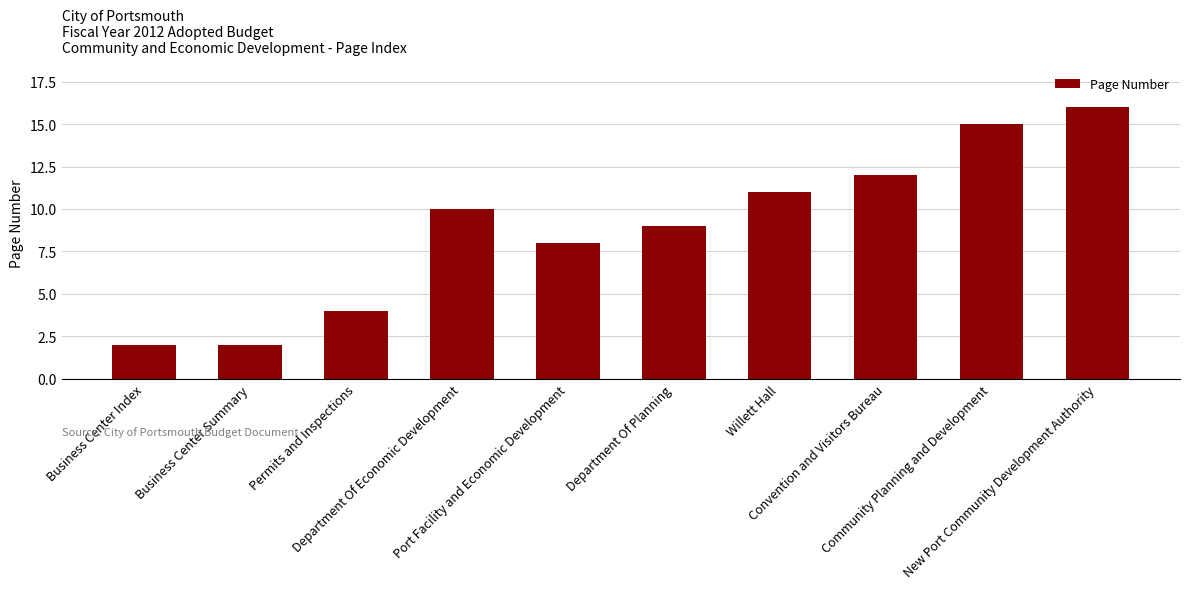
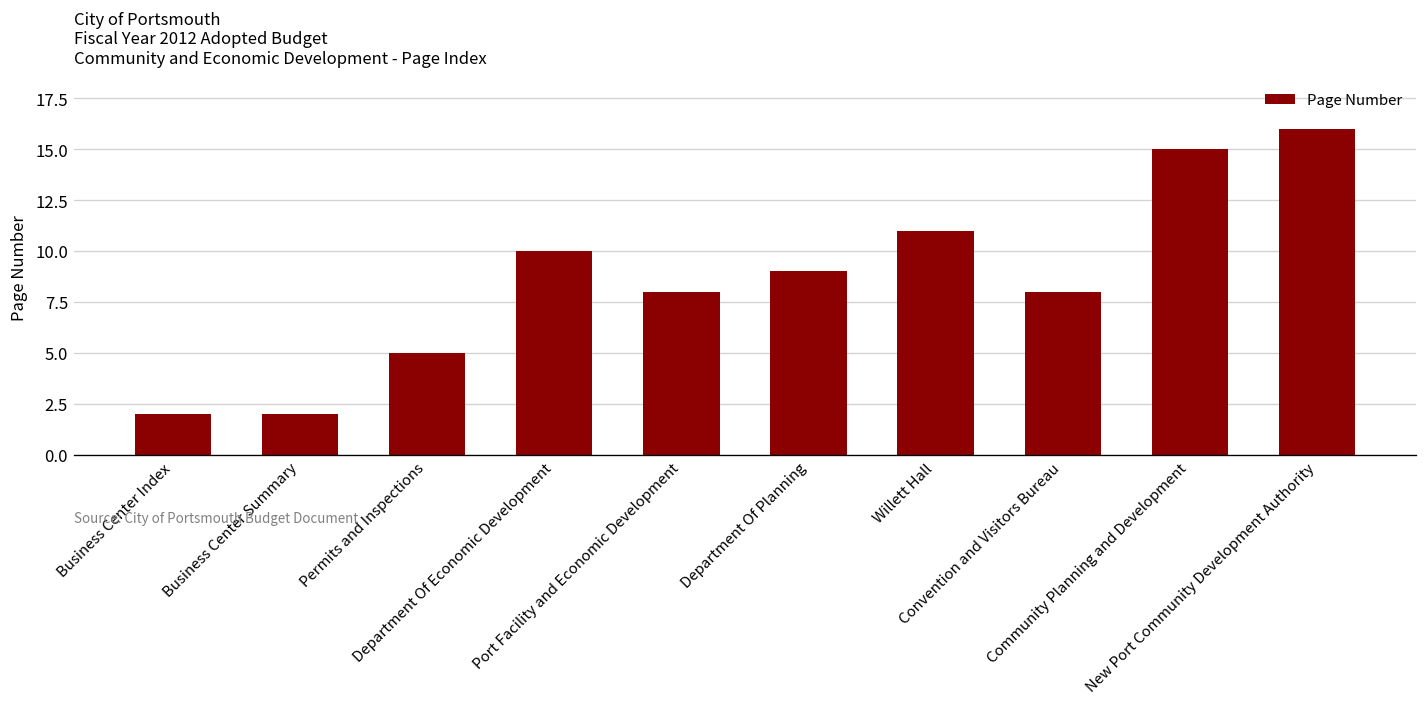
Permits and Inspections: 4 -> 5
Convention and Visitors Bureau: 12 -> 8
